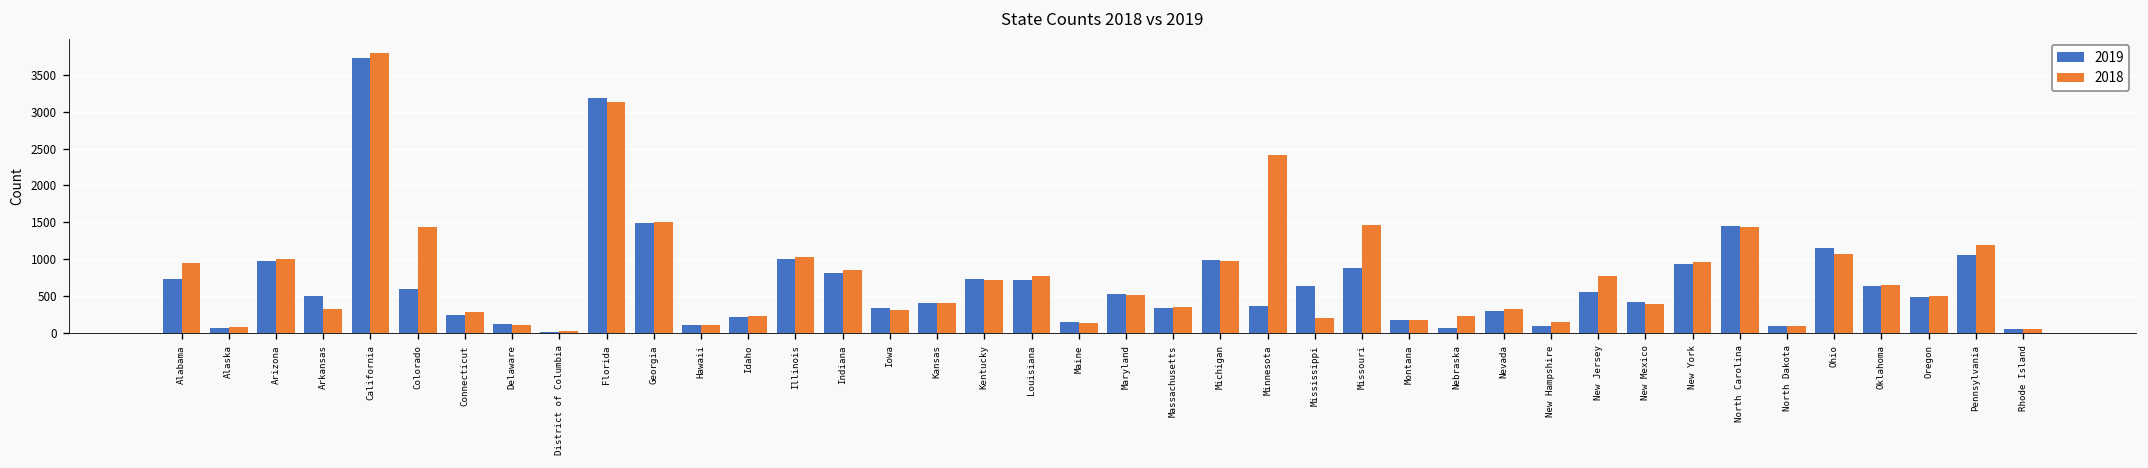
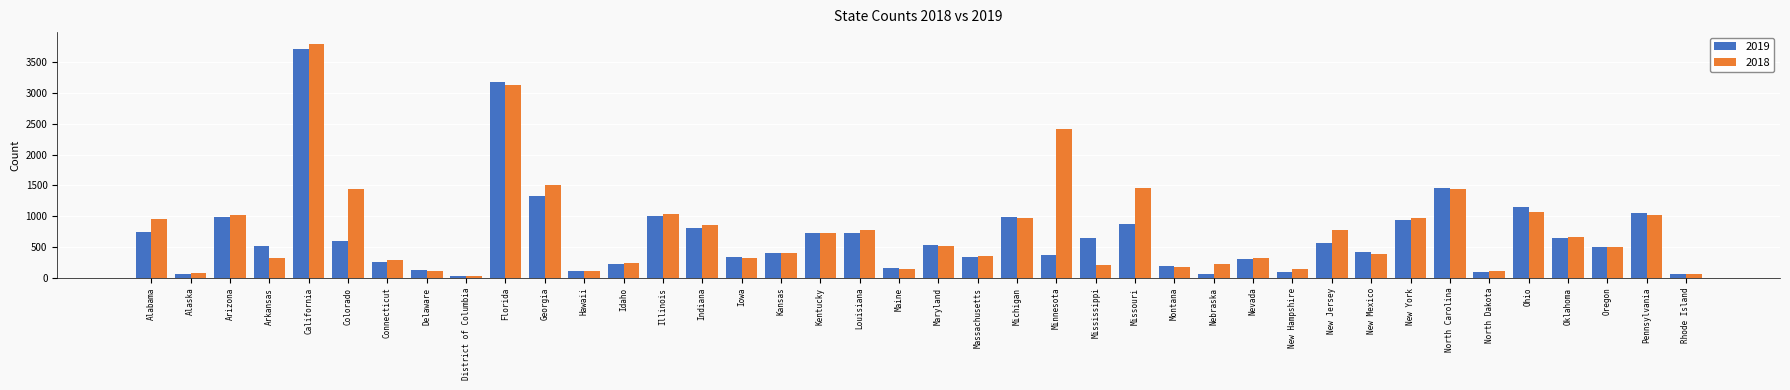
2019, Georgia: 1500 -> 1300
2018, Pennsylvania: 1200 -> 1000
